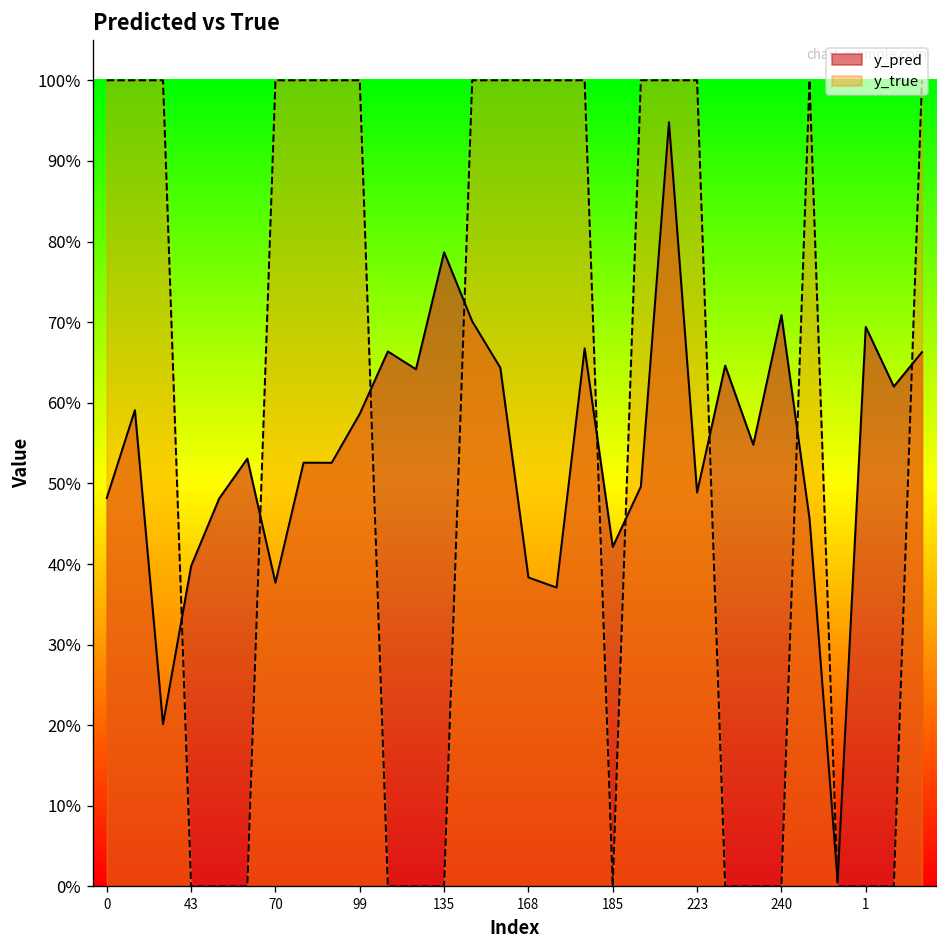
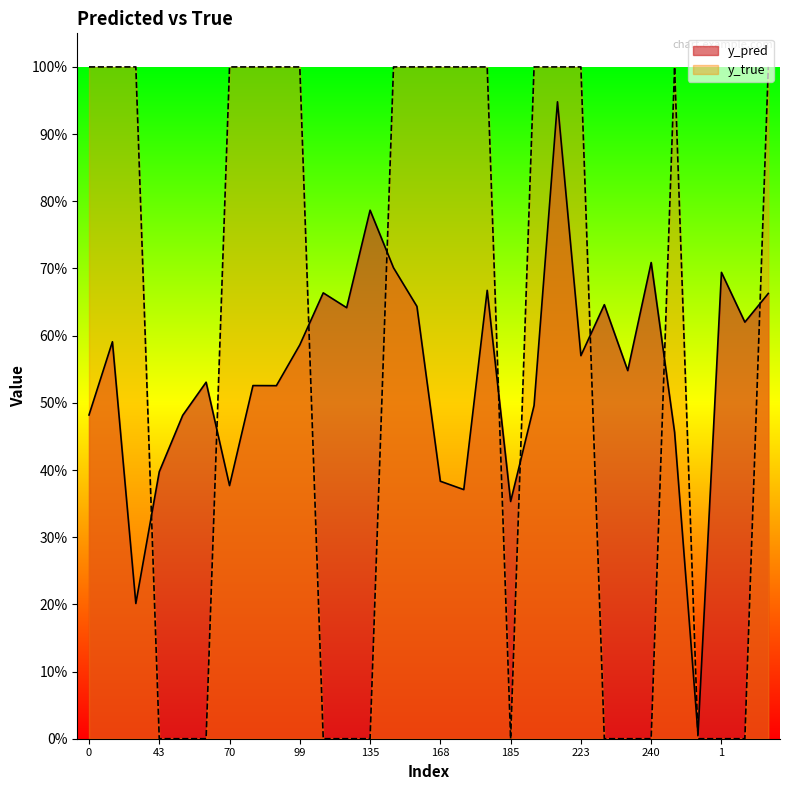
y_pred, 185: 42% -> 35%
y_pred, 223: 49% -> 57%
